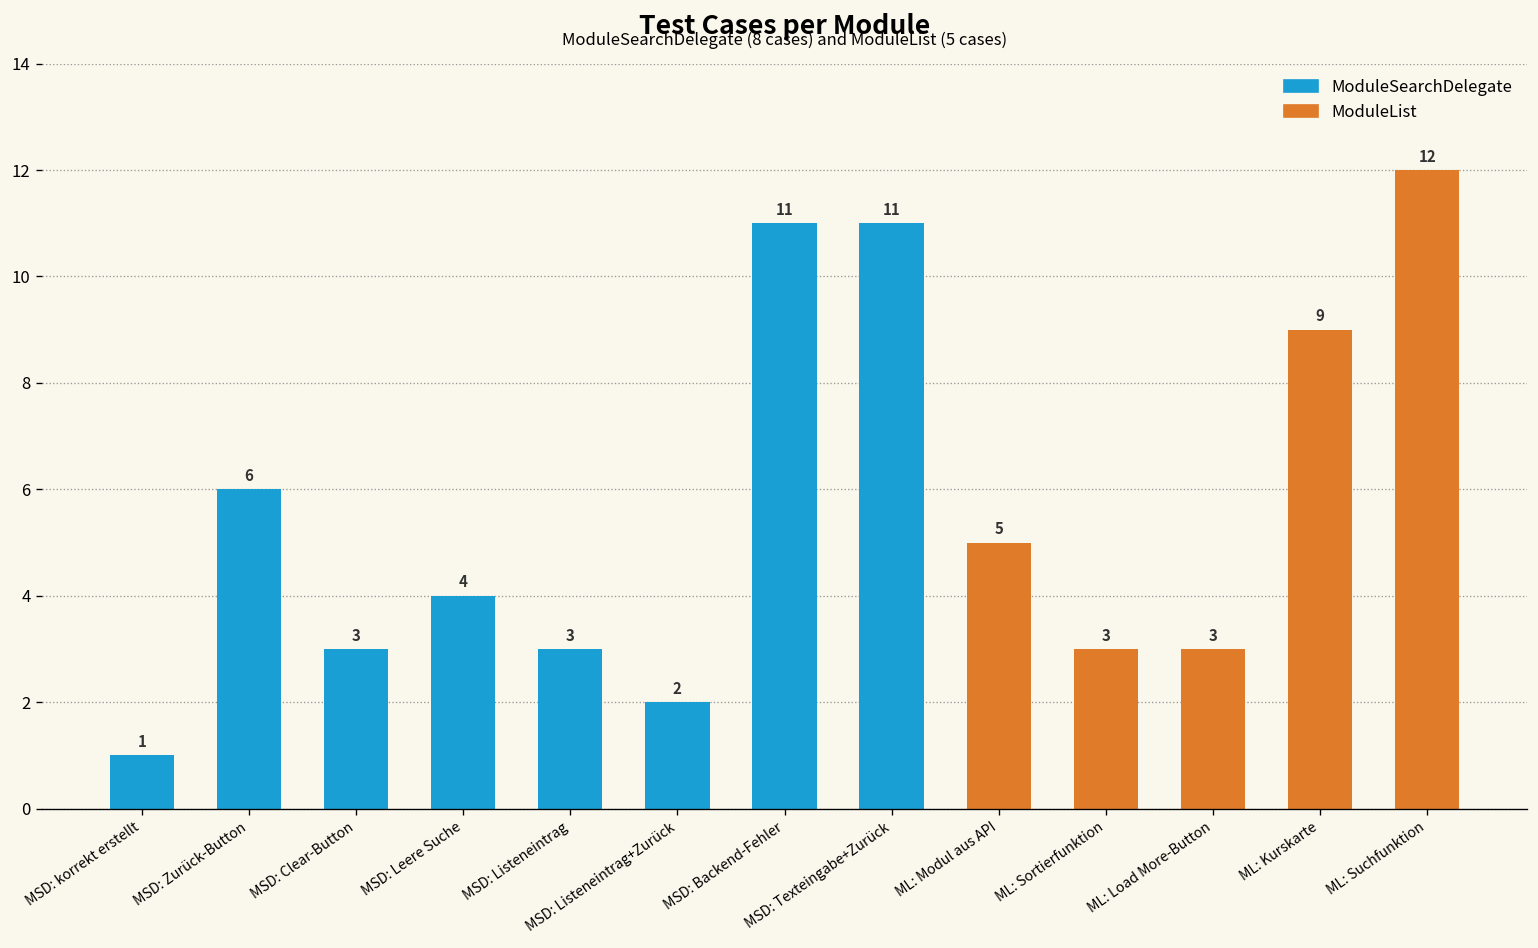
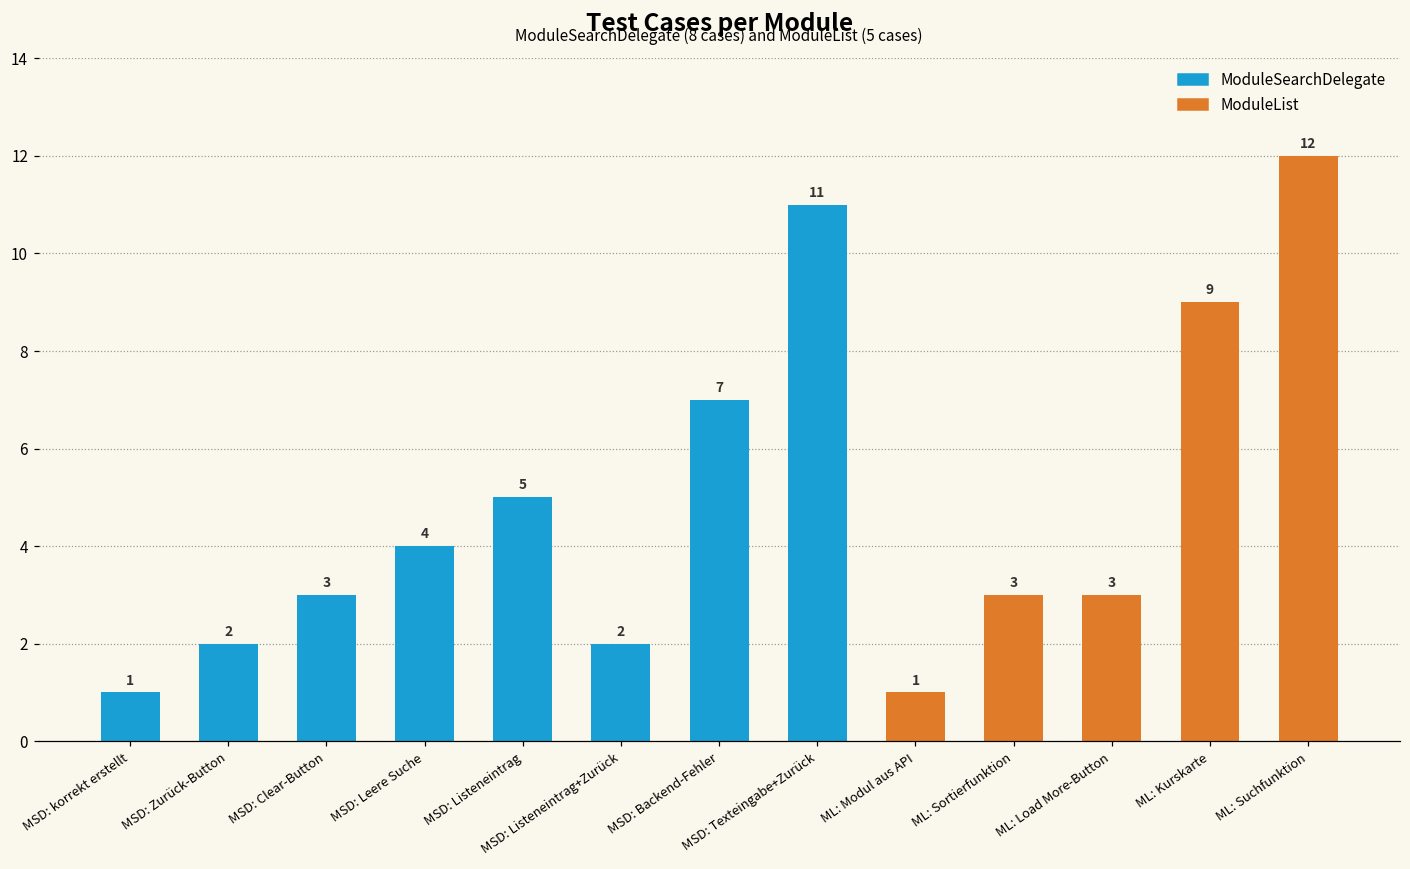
MSD: Zurück-Button: 6 -> 2
MSD: Listeneintrag: 3 -> 5
MSD: Backend-Fehler: 11 -> 7
ML: Modul aus API: 5 -> 1
